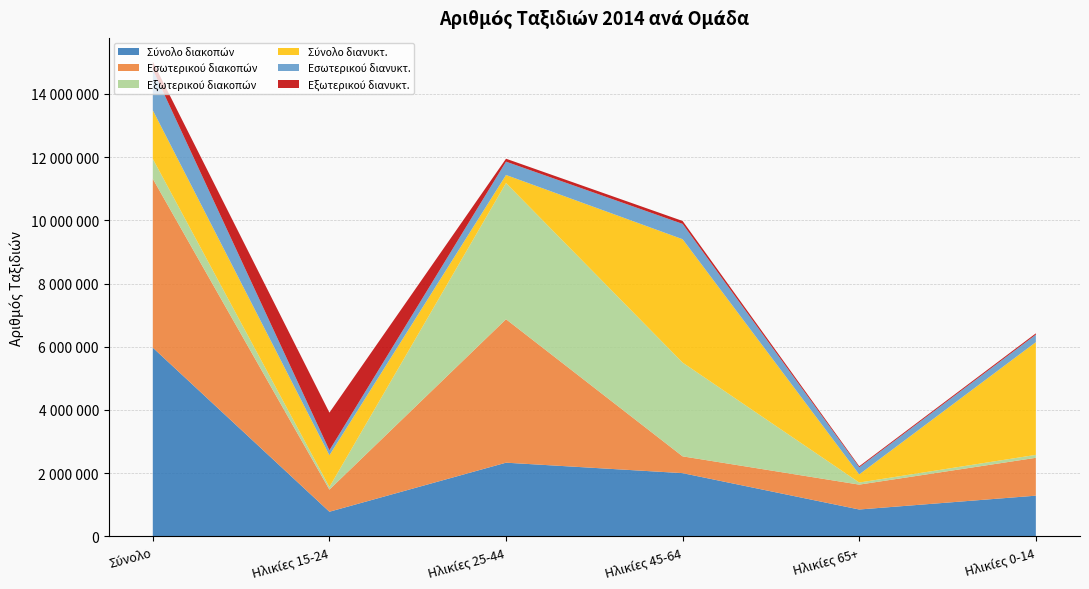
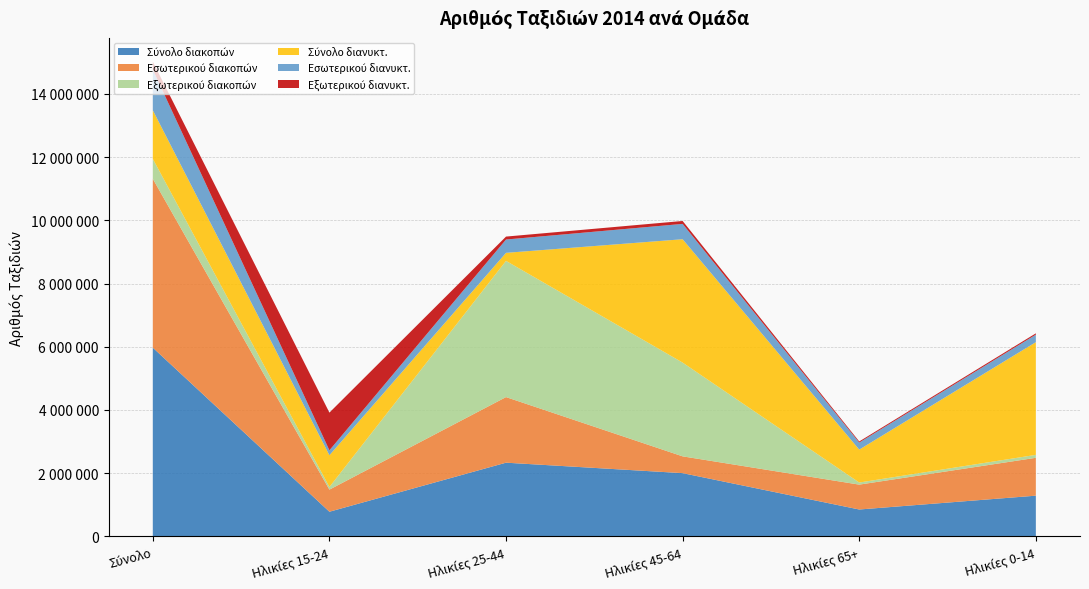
Εσωτερικού διακοπών, Ηλικίες 25-44: 4500000 -> 2100000
Σύνολο διανυκτ., Ηλικίες 65+: 300000 -> 1000000
